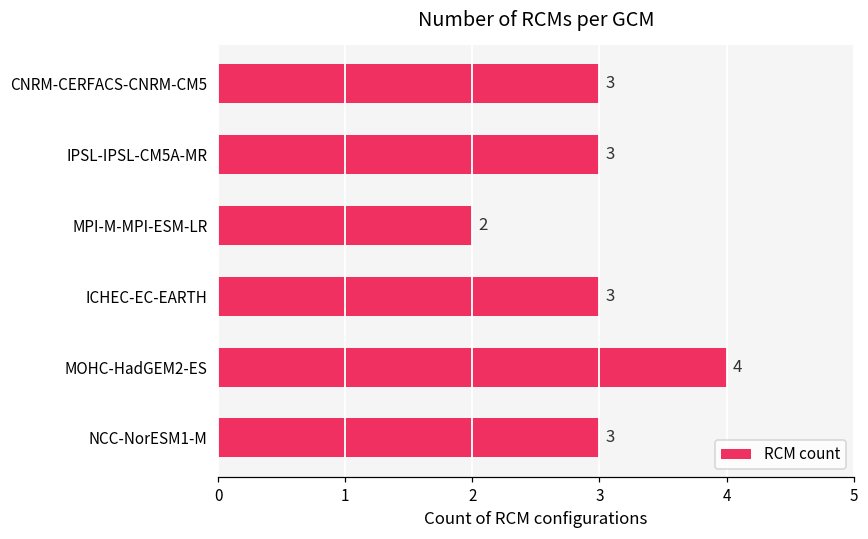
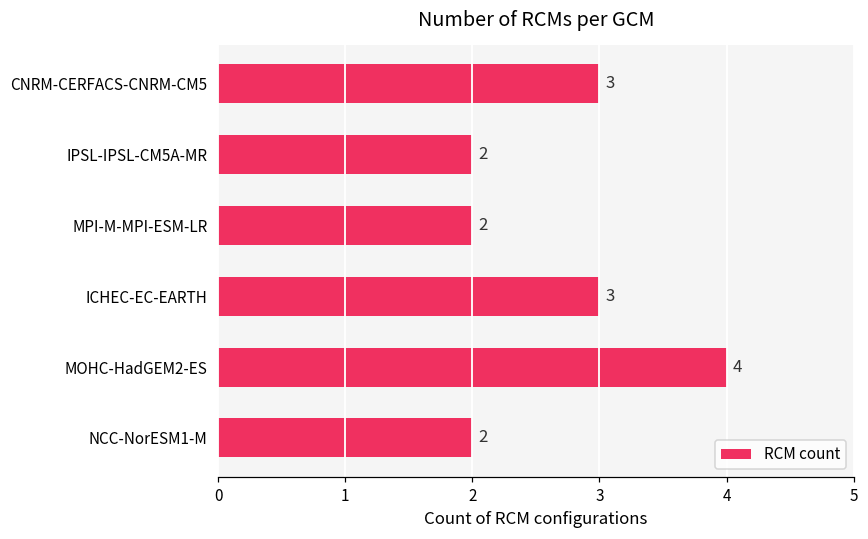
IPSL-IPSL-CM5A-MR: 3 -> 2
NCC-NorESM1-M: 3 -> 2
